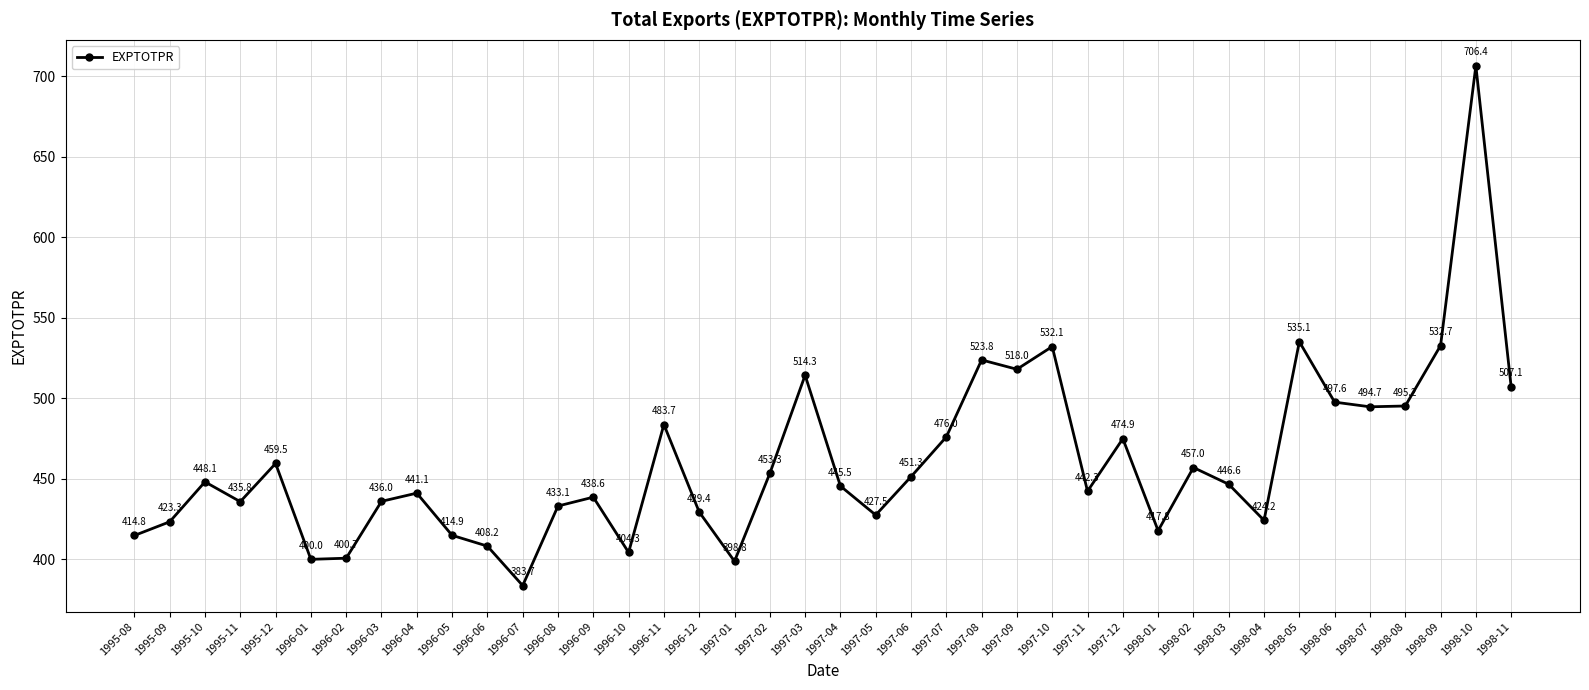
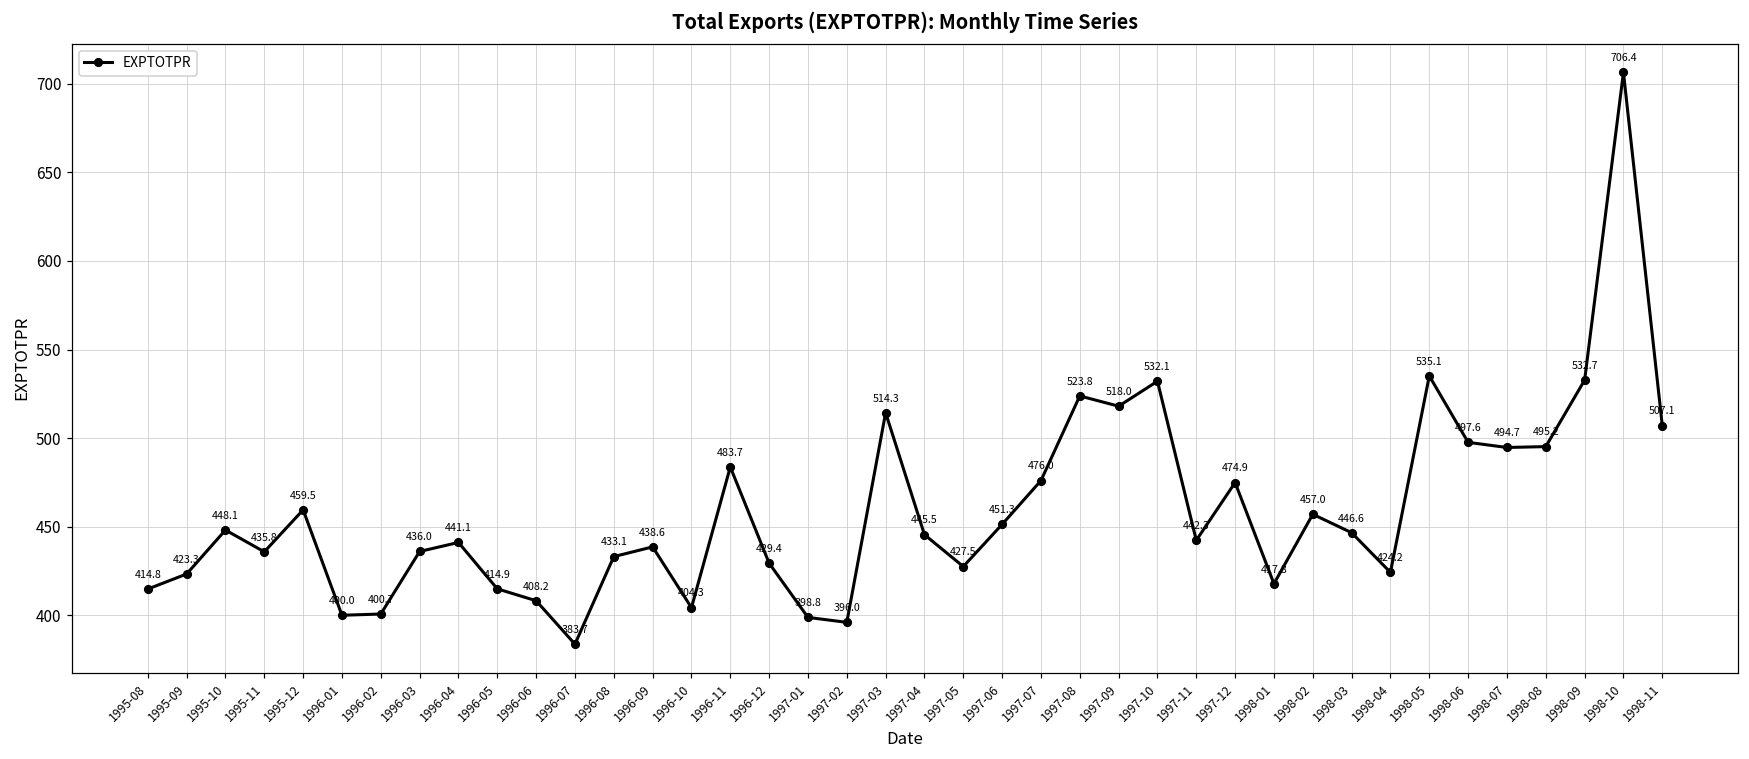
1997-02: 453.3 -> 396.0
